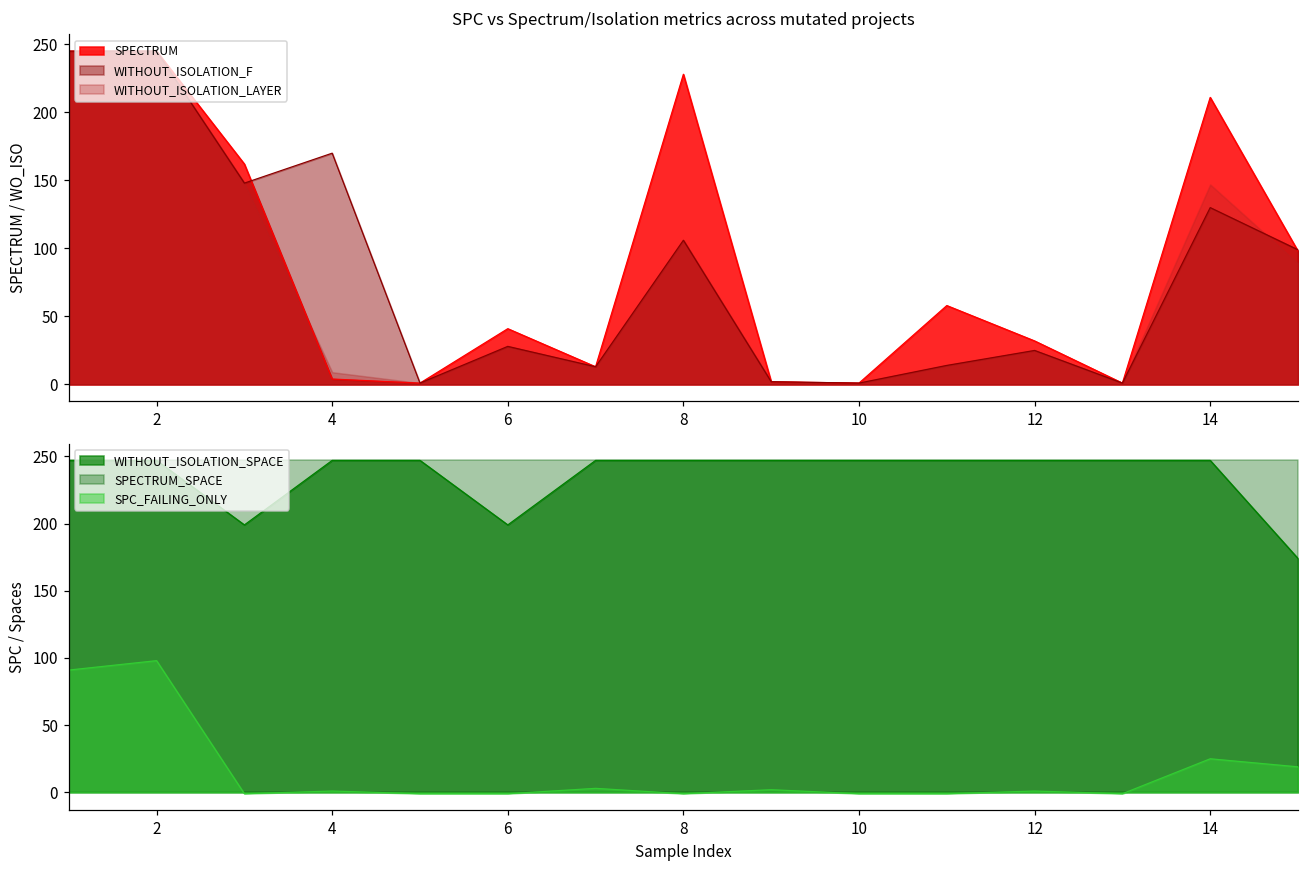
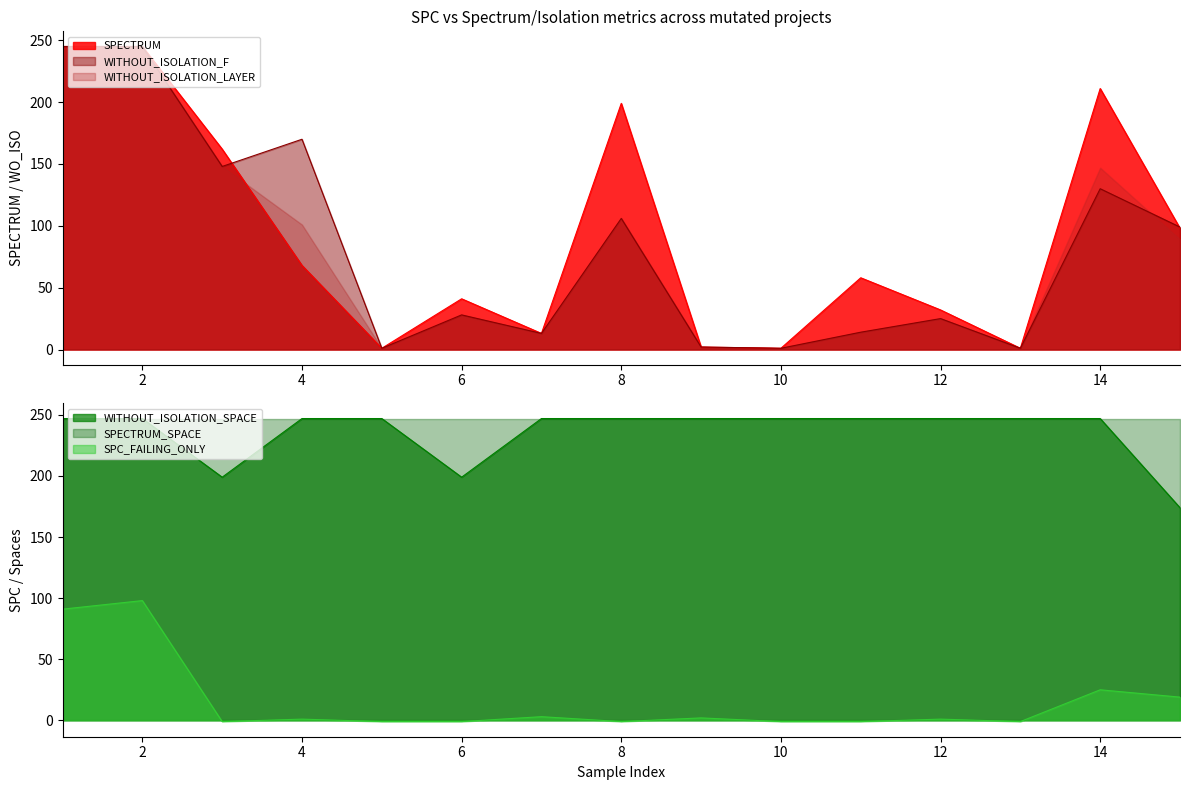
SPC vs Spectrum/Isolation metrics across mutated projects, SPECTRUM, 4: 4 -> 68
SPC vs Spectrum/Isolation metrics across mutated projects, WITHOUT_ISOLATION_LAYER, 4: 9 -> 101
SPC vs Spectrum/Isolation metrics across mutated projects, SPECTRUM, 8: 228 -> 199
